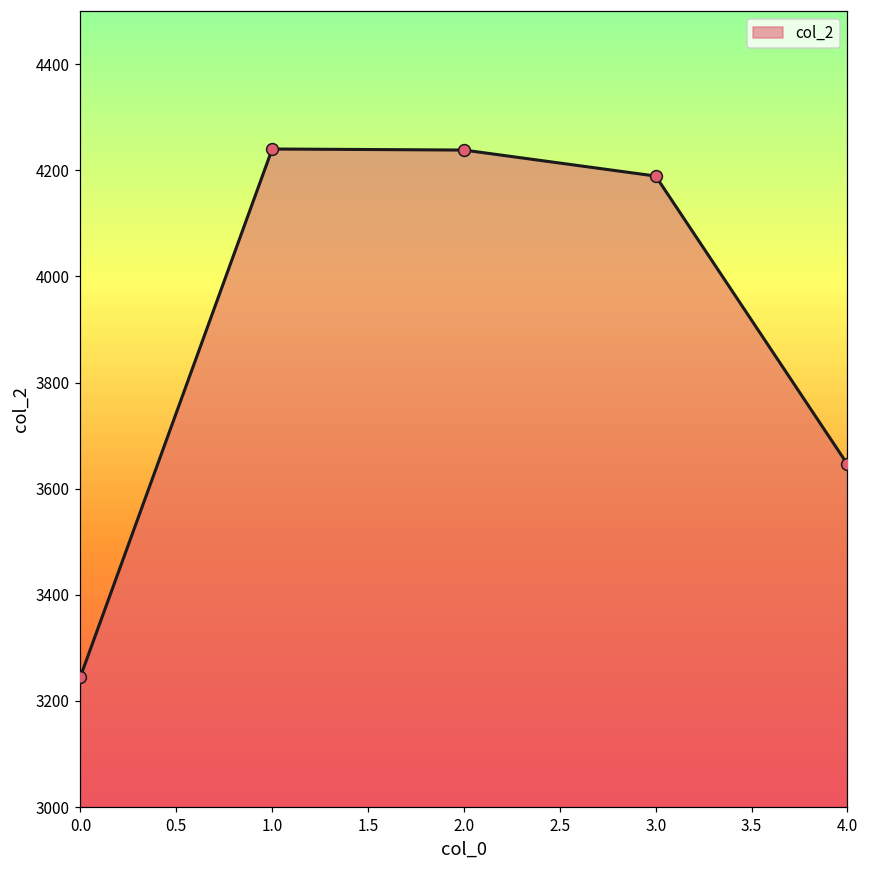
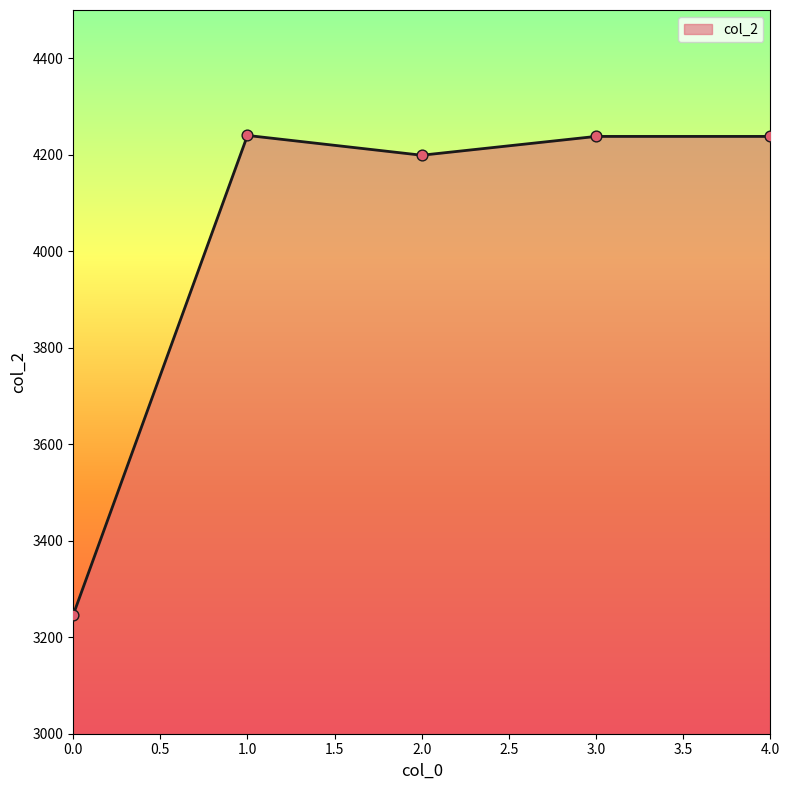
2.0: 4240 -> 4200
3.0: 4190 -> 4240
4.0: 3650 -> 4240
